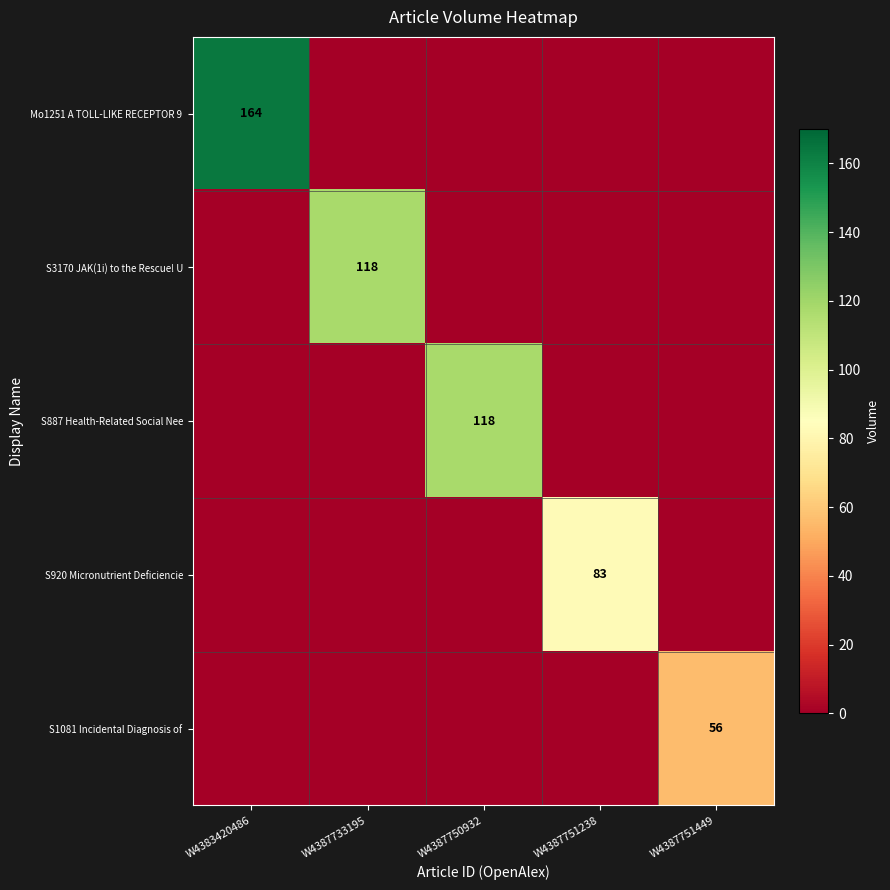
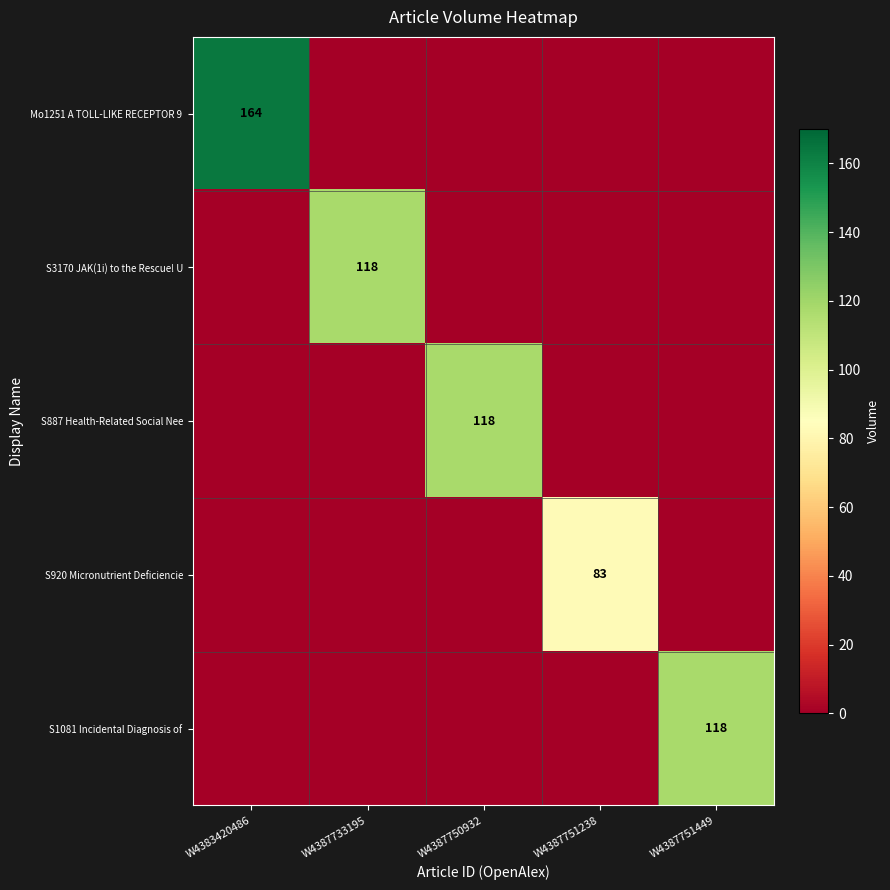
S1081 Incidental Diagnosis of, W4387751449: 56 -> 118
